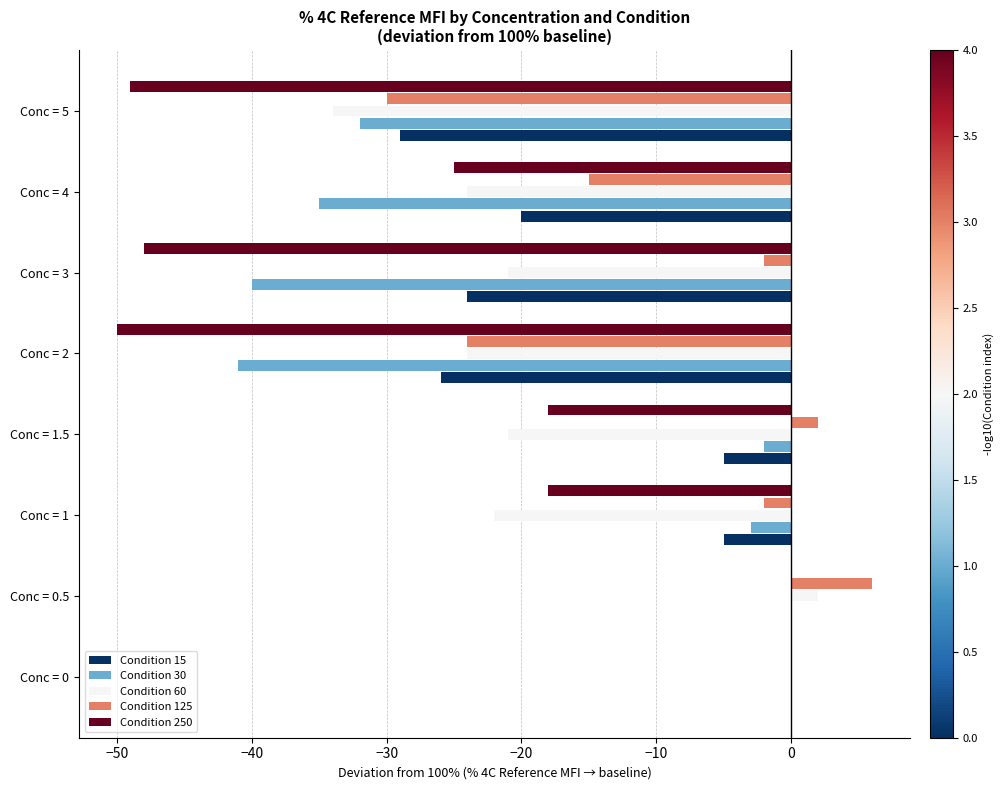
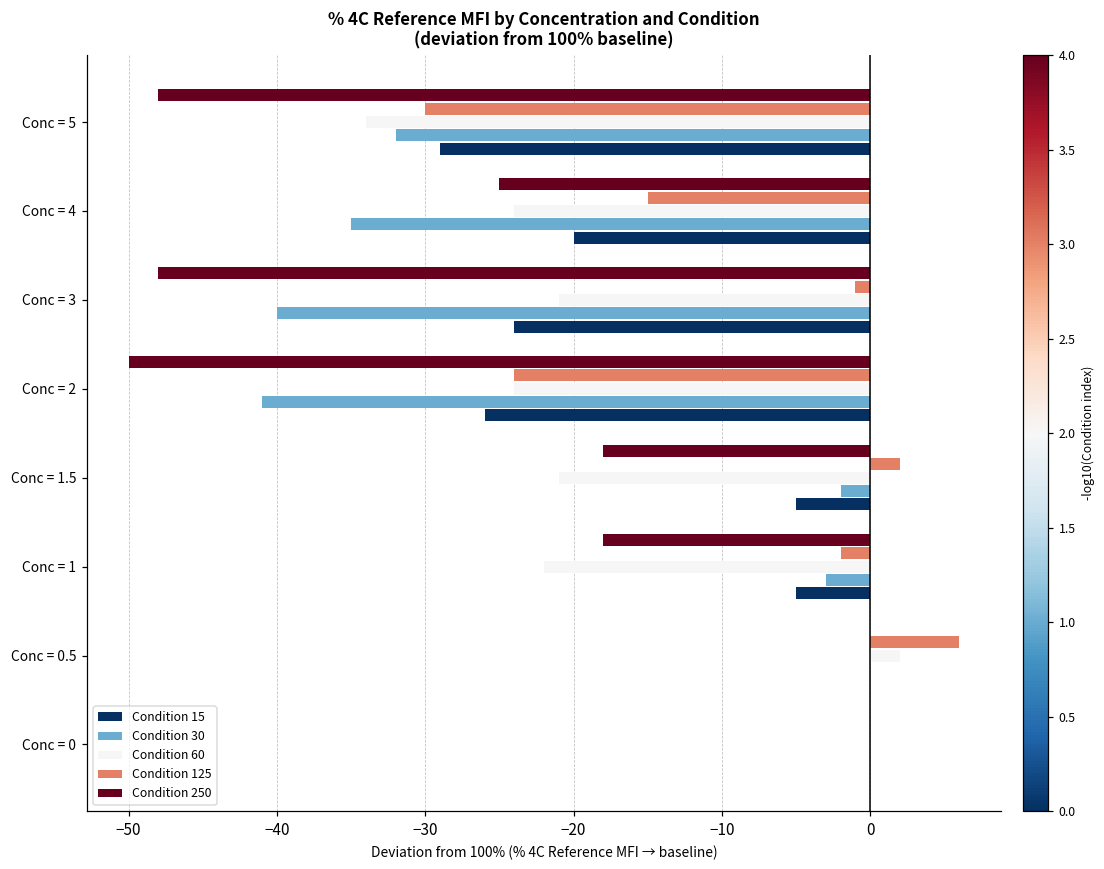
Condition 250, Conc = 5: -49.0 -> -48.0
Condition 125, Conc = 3: -2.0 -> -1.0
